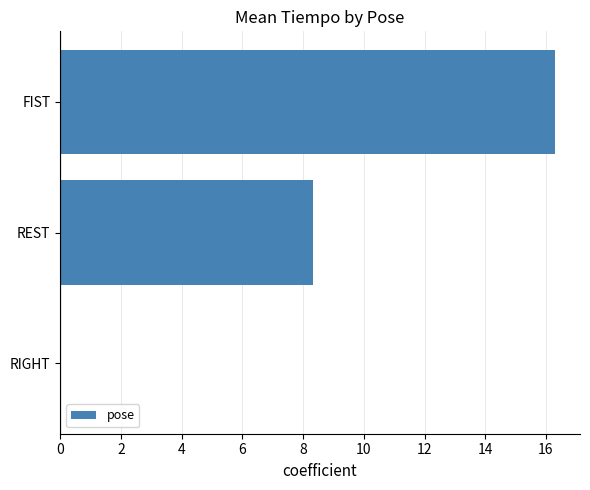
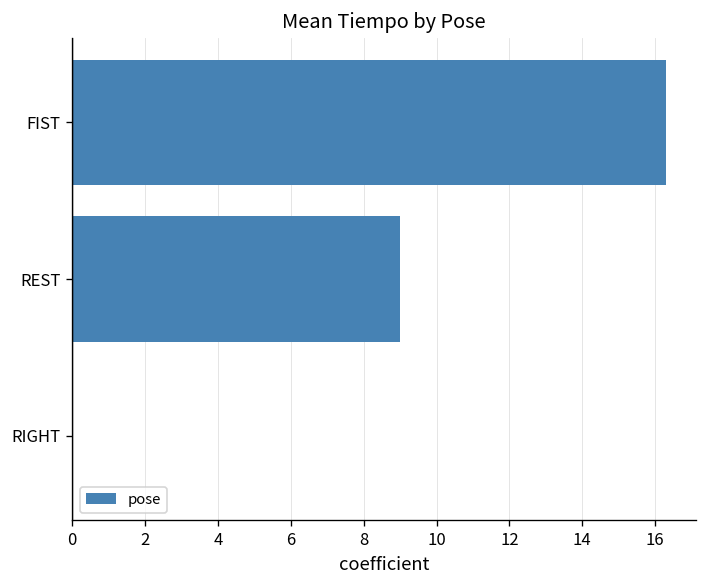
REST: 8.3 -> 9.0
